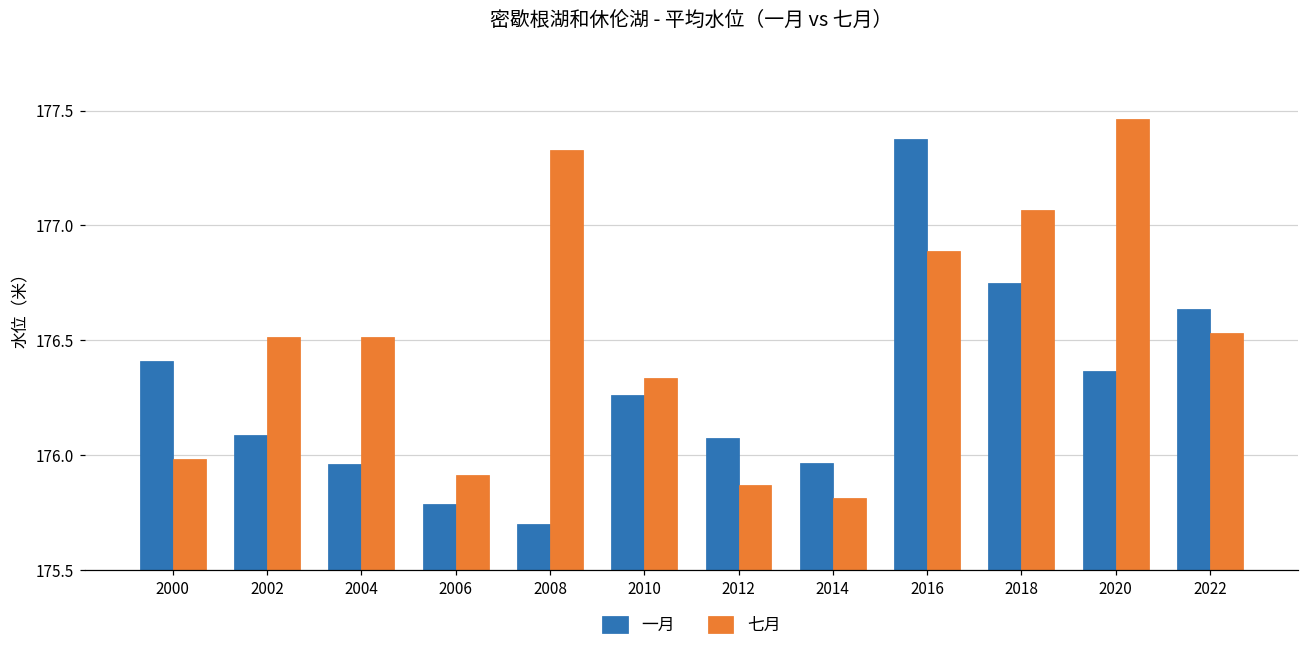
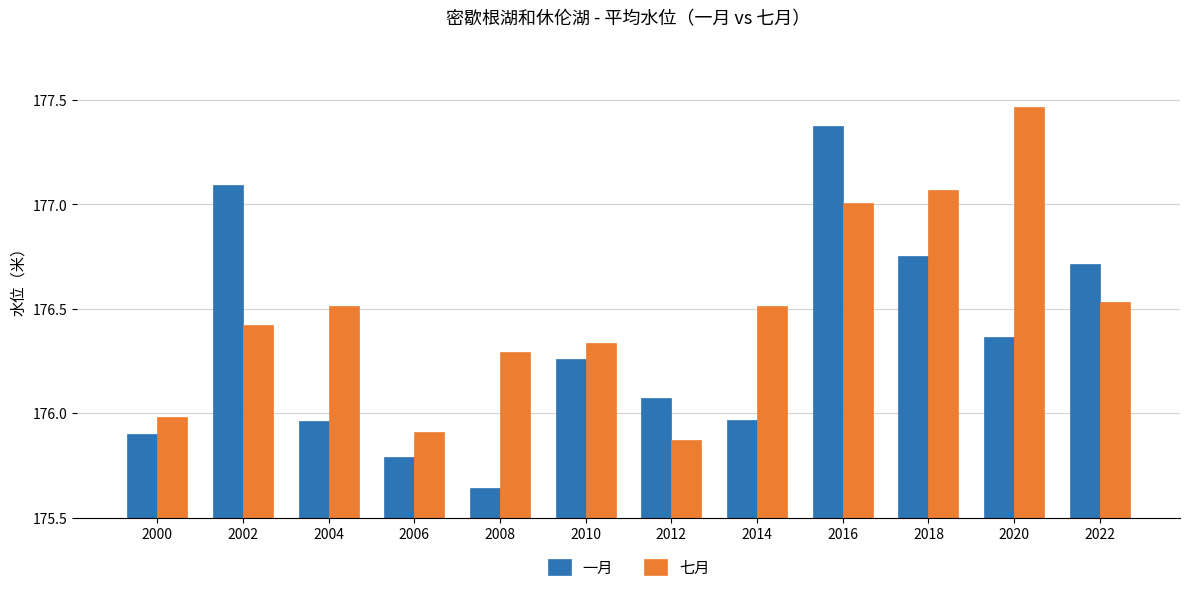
一月, 2000: 176.41 -> 175.90
一月, 2002: 176.09 -> 177.09
七月, 2002: 176.52 -> 176.42
一月, 2008: 175.70 -> 175.64
七月, 2008: 177.33 -> 176.29
七月, 2014: 175.81 -> 176.51
七月, 2016: 176.89 -> 177.01
一月, 2022: 176.64 -> 176.72
